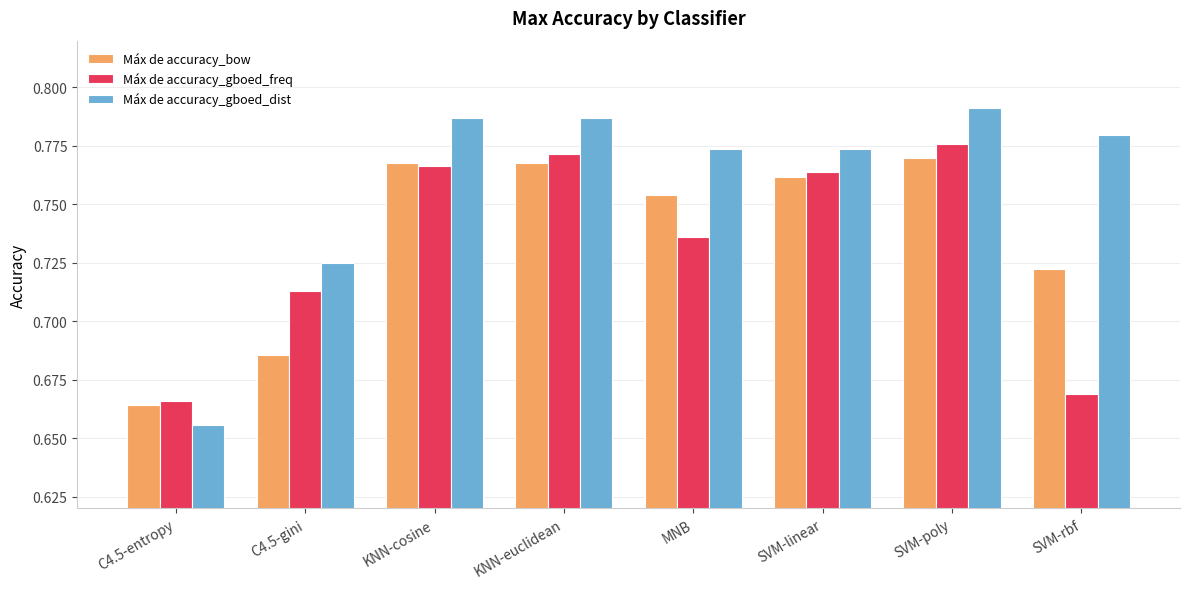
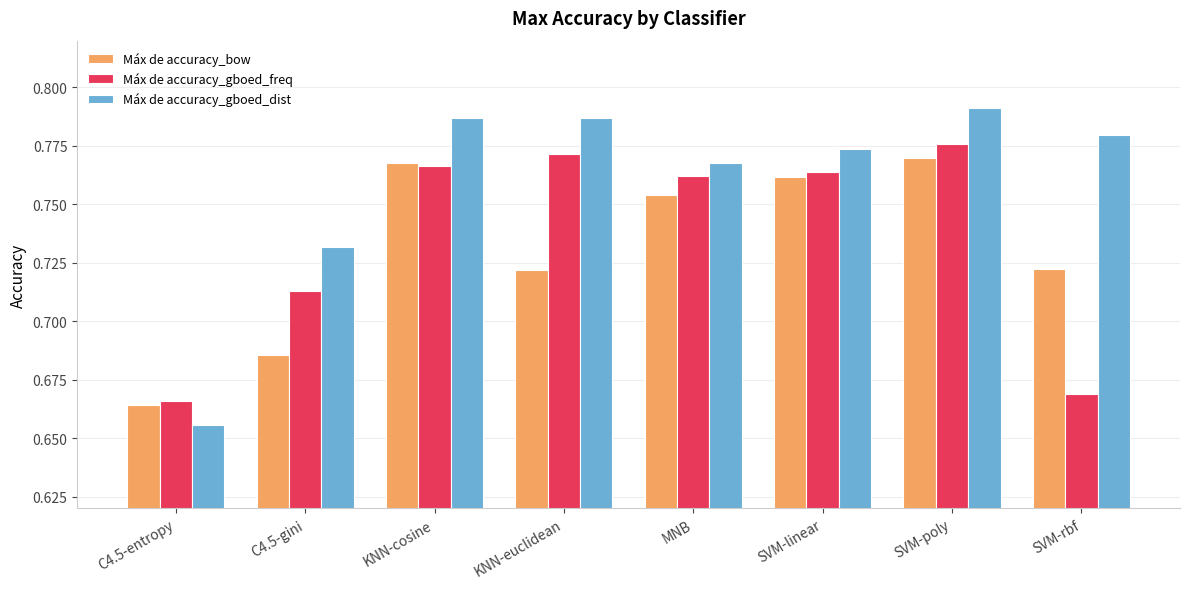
Máx de accuracy_gboed_dist, C4.5-gini: 0.725 -> 0.732
Máx de accuracy_bow, KNN-euclidean: 0.768 -> 0.722
Máx de accuracy_gboed_freq, MNB: 0.736 -> 0.762
Máx de accuracy_gboed_dist, MNB: 0.774 -> 0.768
